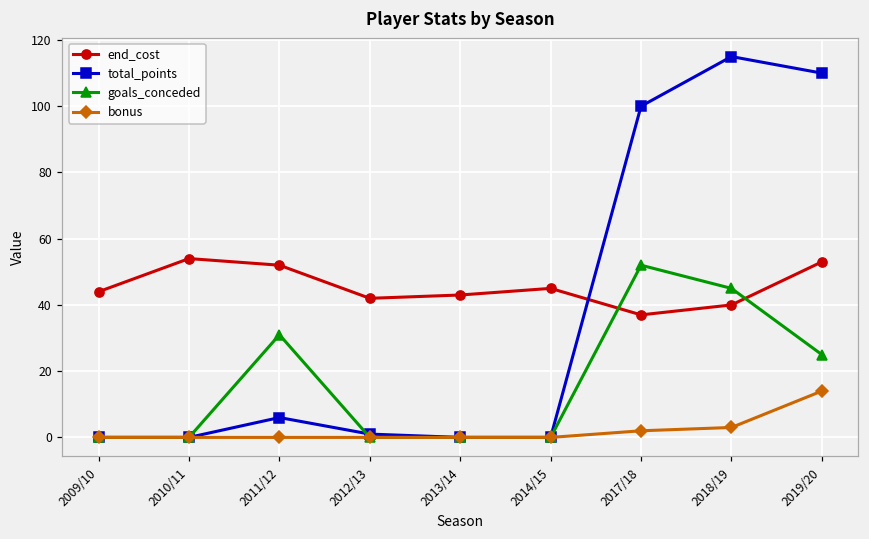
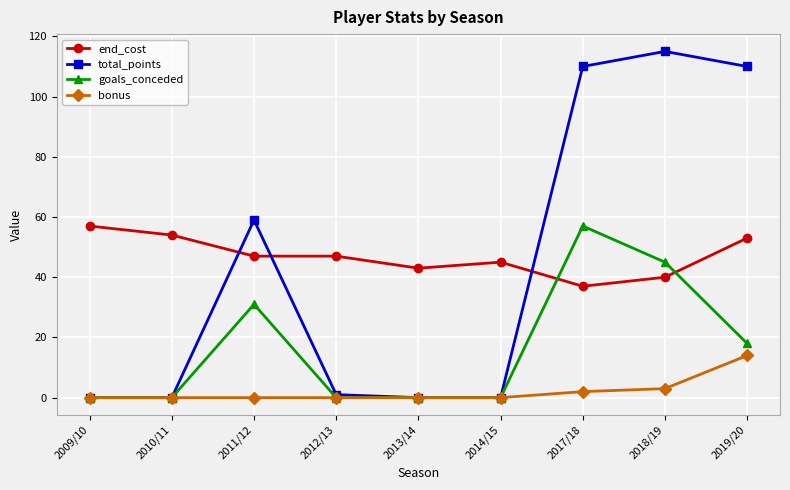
end_cost, 2009/10: 44 -> 57
end_cost, 2011/12: 52 -> 47
total_points, 2011/12: 6 -> 59
end_cost, 2012/13: 42 -> 47
total_points, 2017/18: 100 -> 110
goals_conceded, 2017/18: 52 -> 57
goals_conceded, 2019/20: 25 -> 18
